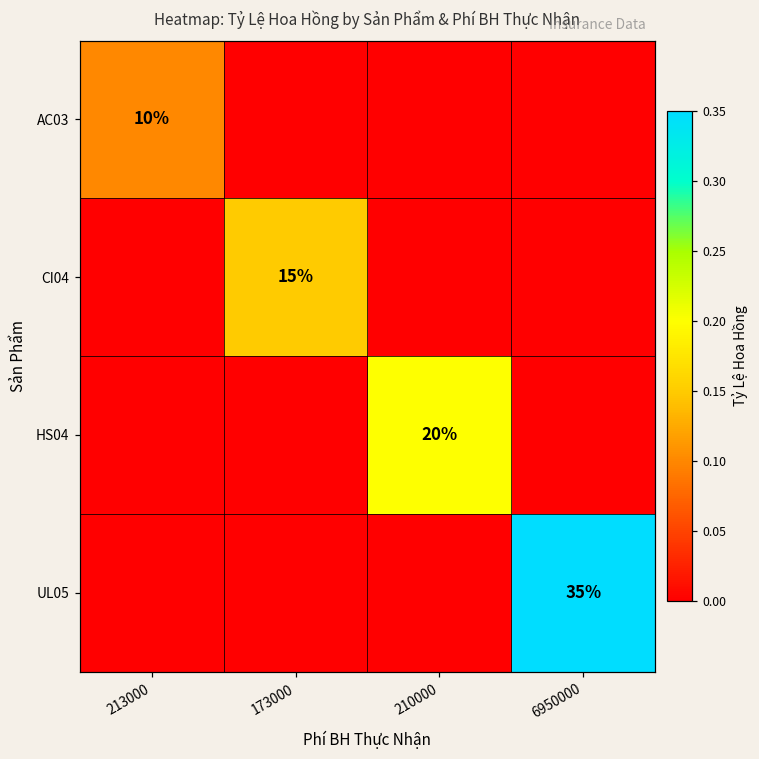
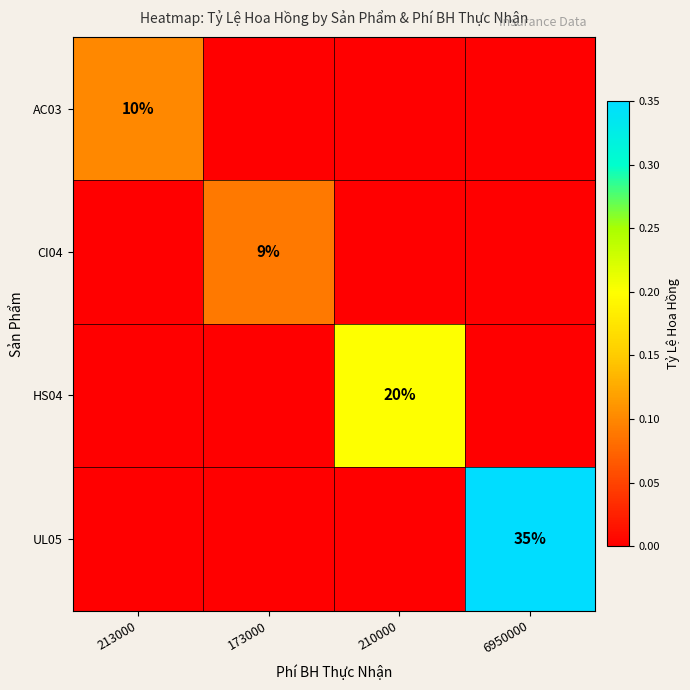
CI04, 173000: 15% -> 9%
